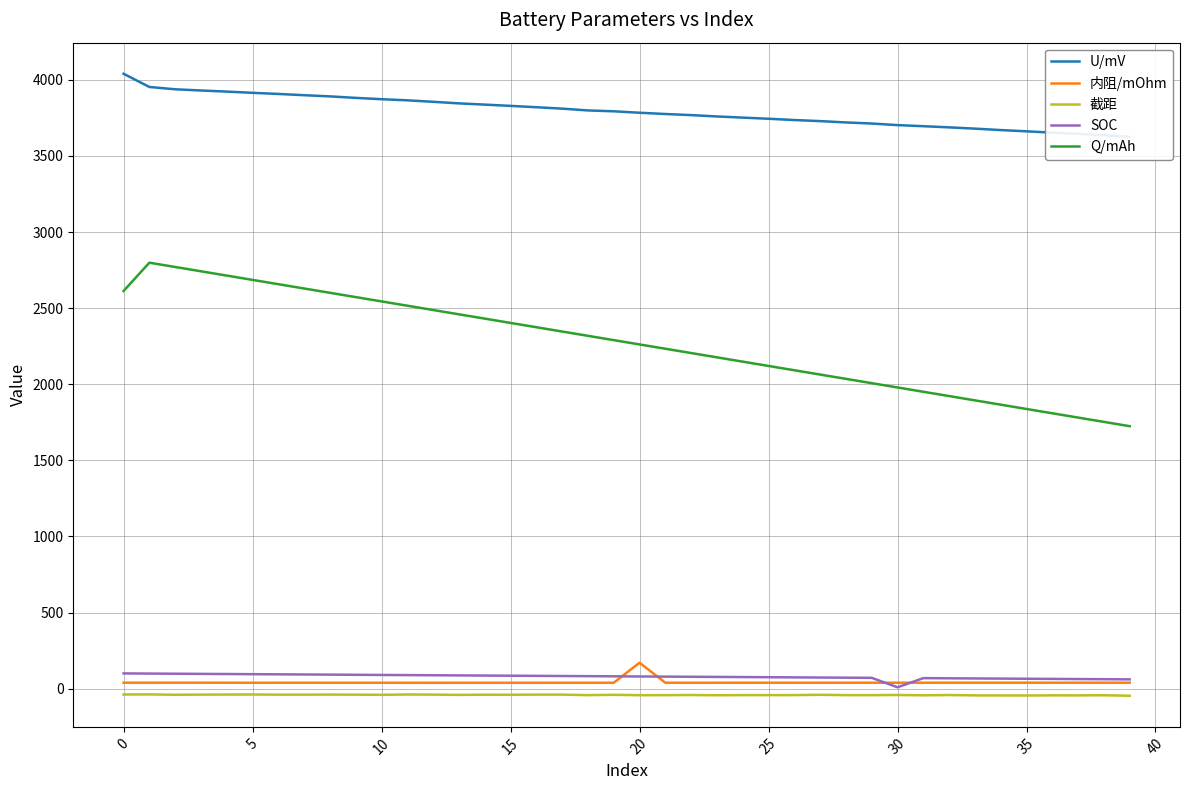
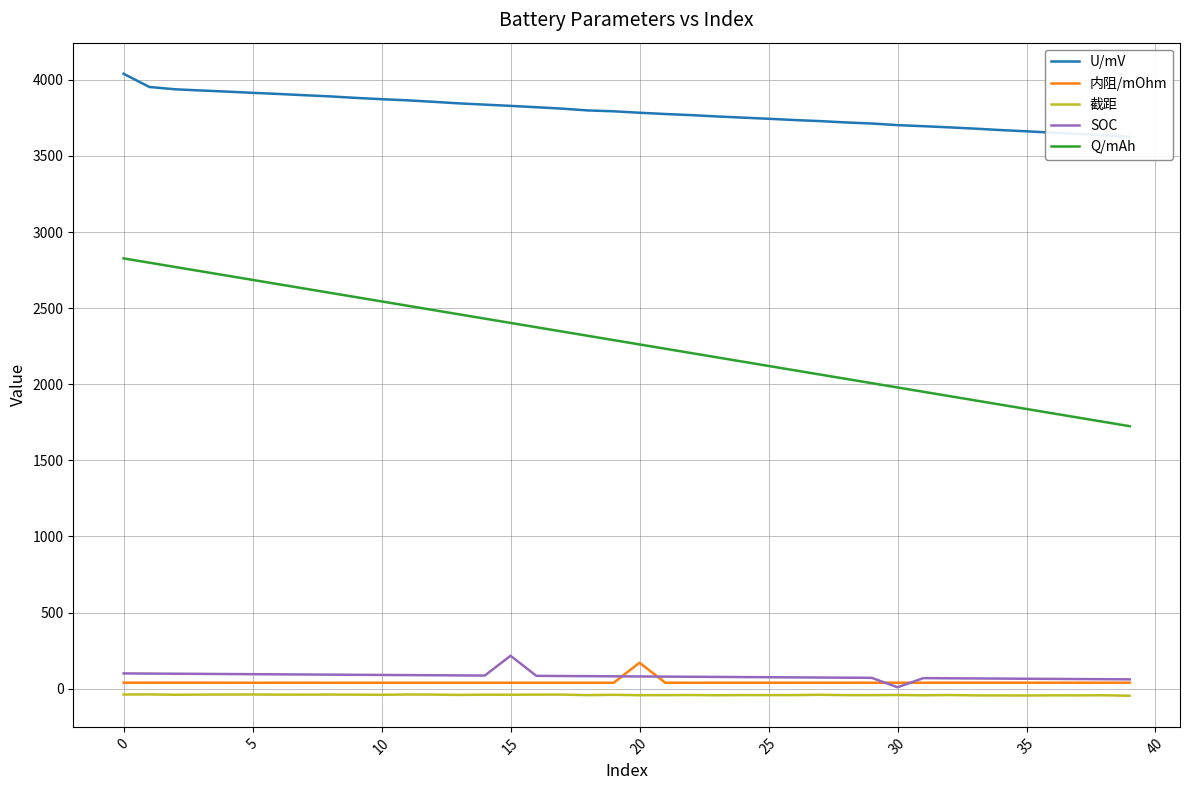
Q/mAh, 0: 2610 -> 2830
SOC, 15: 90 -> 220
